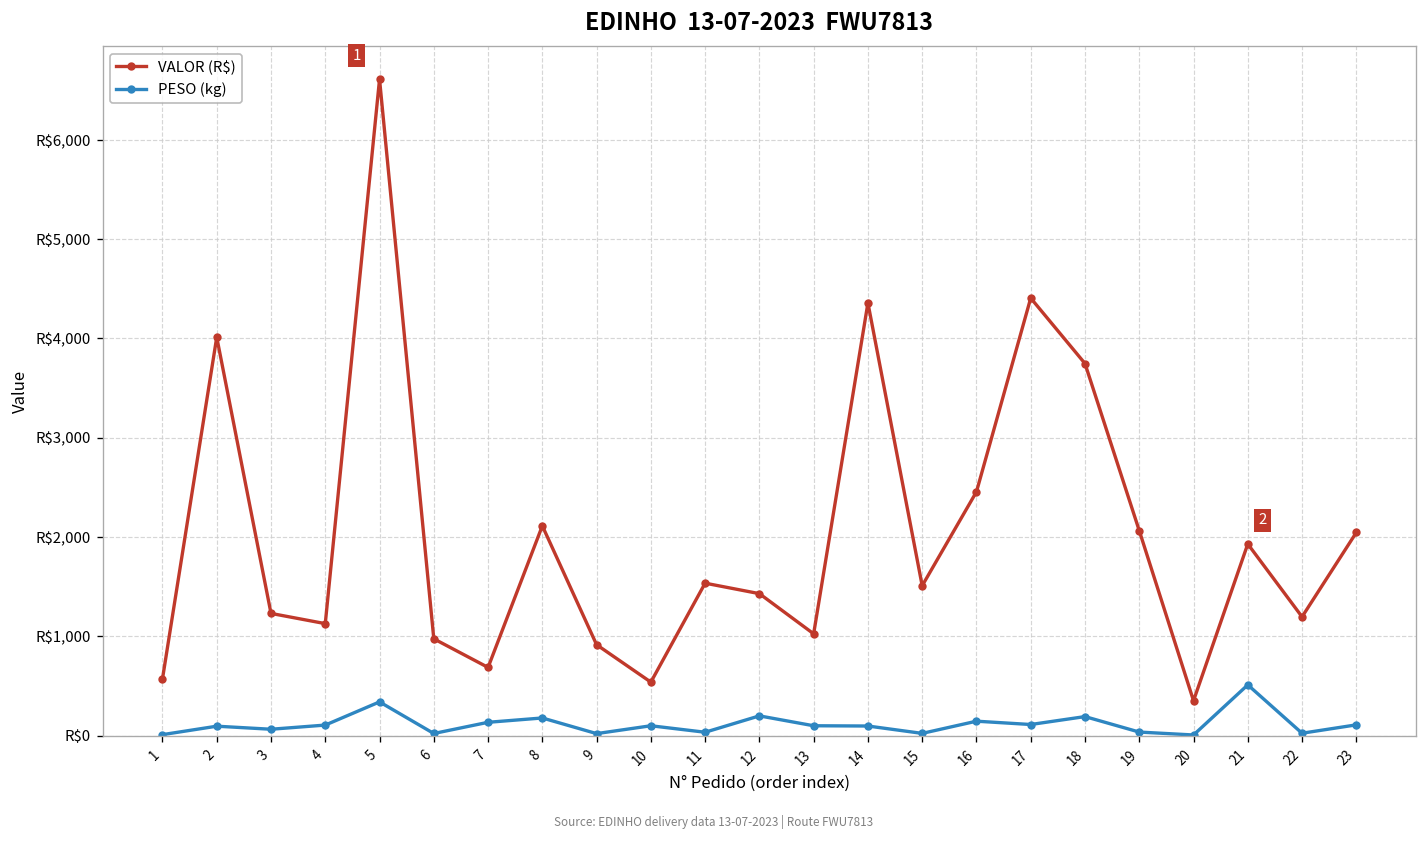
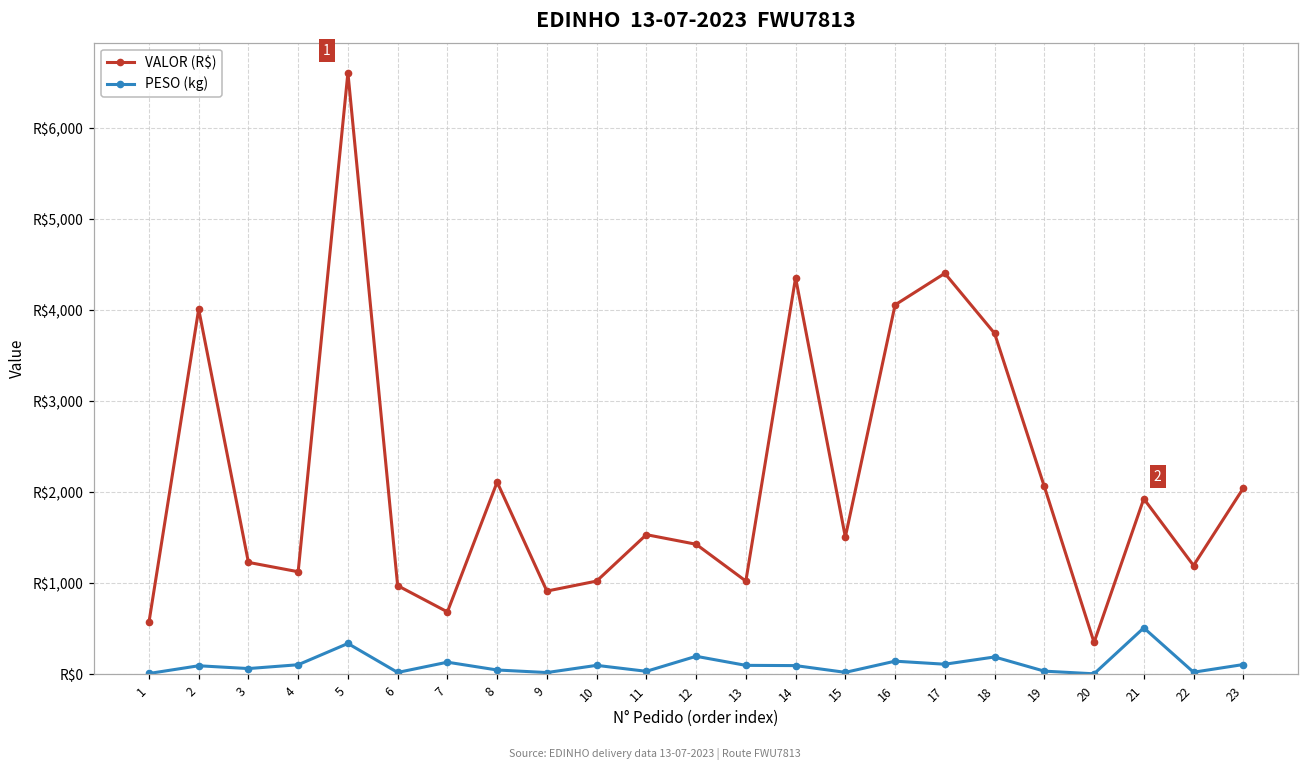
PESO (kg), 8: R$200 -> R$0
VALOR (R$), 10: R$500 -> R$1,000
VALOR (R$), 16: R$2,500 -> R$4,100
